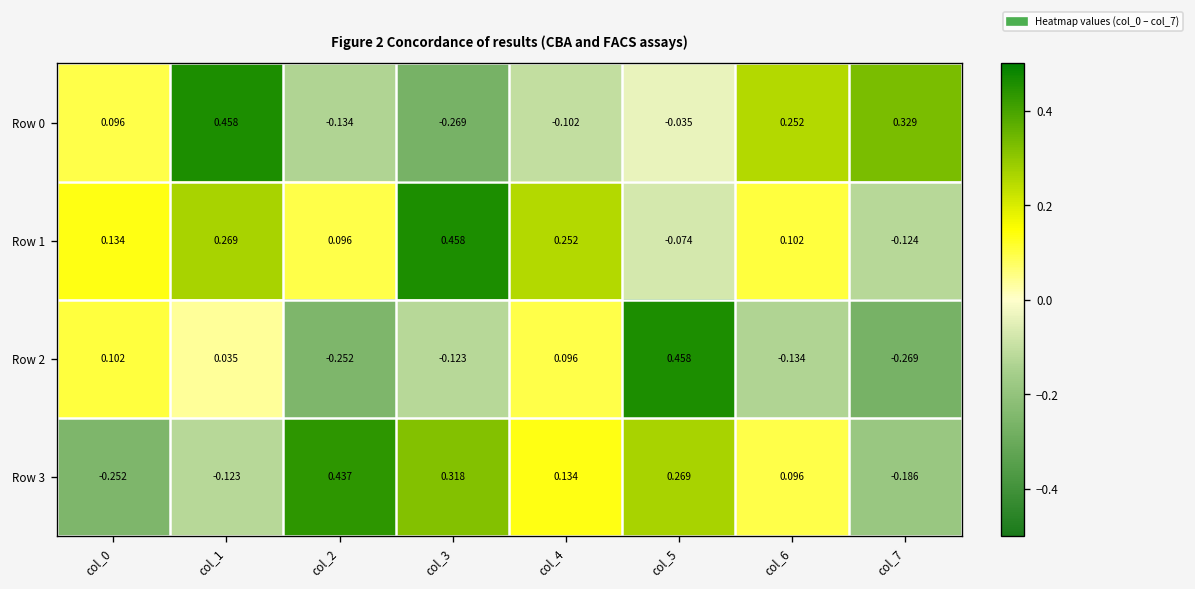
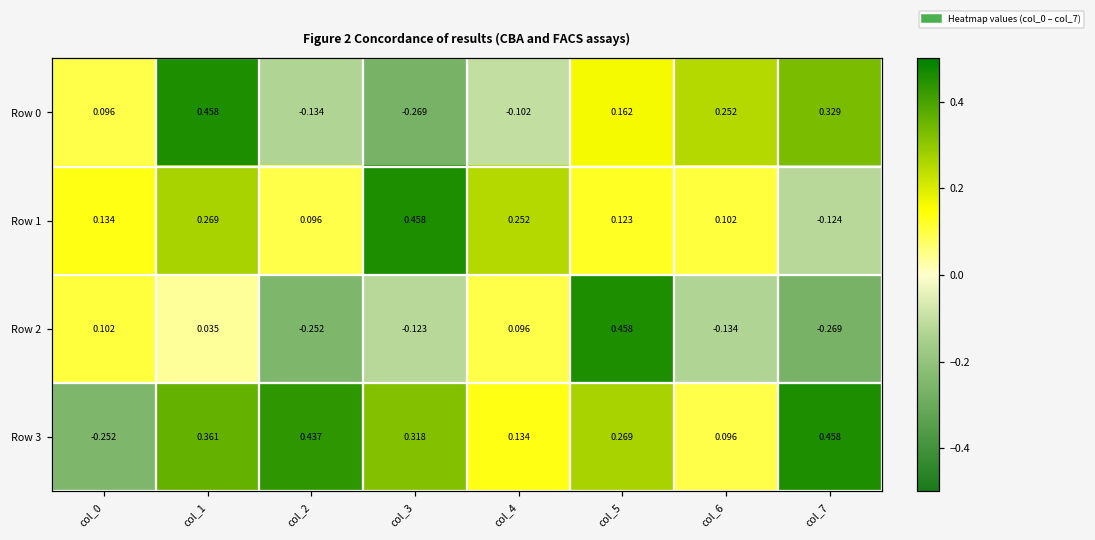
Row 0, col_5: -0.035 -> 0.162
Row 1, col_5: -0.074 -> 0.123
Row 3, col_1: -0.123 -> 0.361
Row 3, col_7: -0.186 -> 0.458
